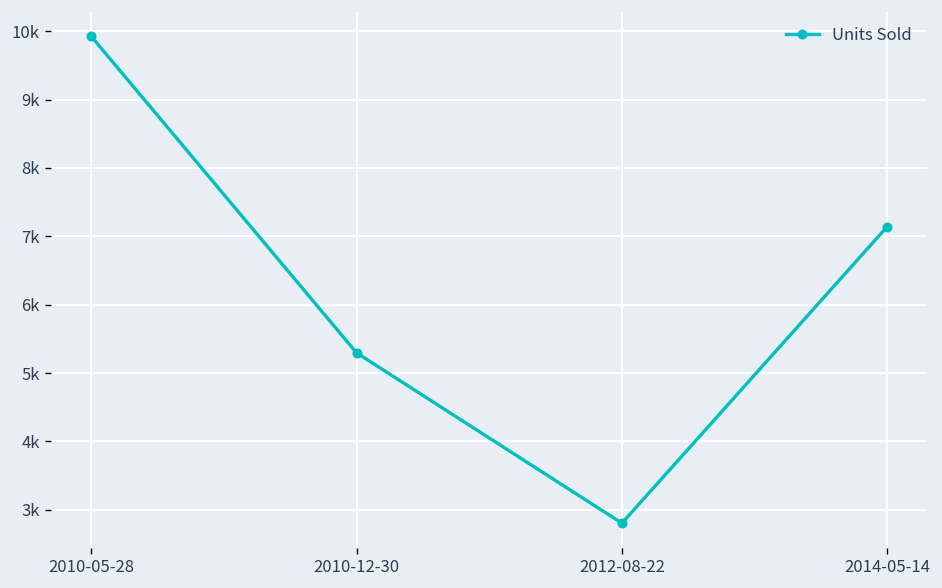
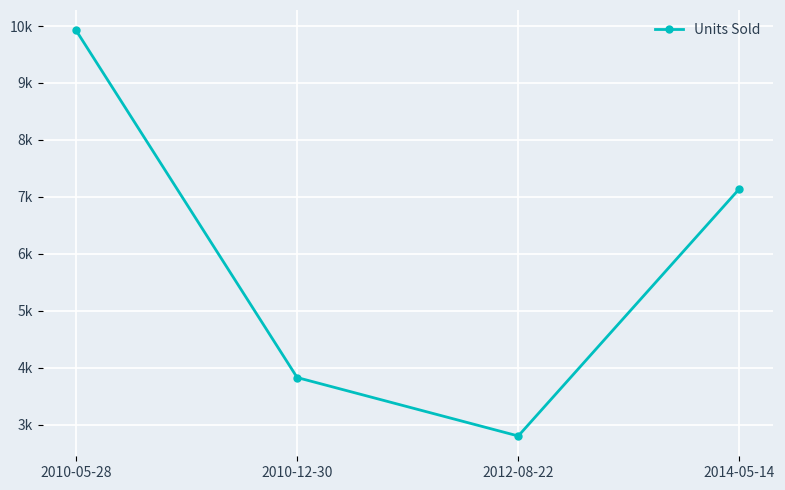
2010-12-30: 5300 -> 3800
